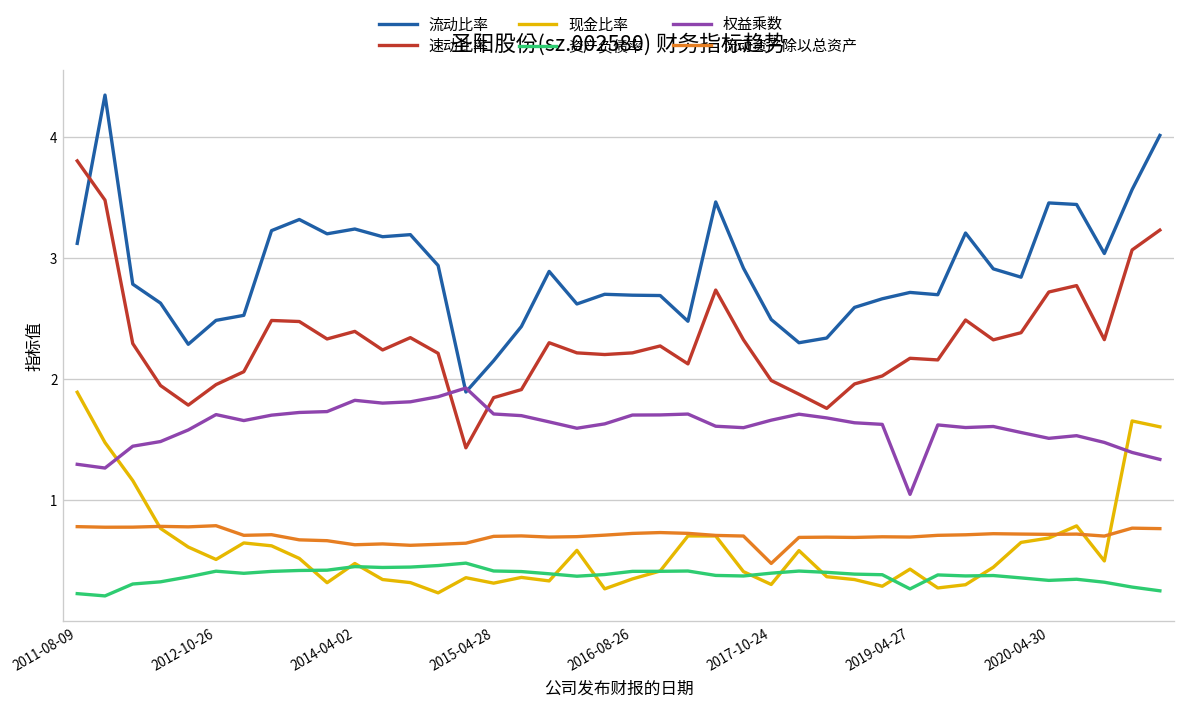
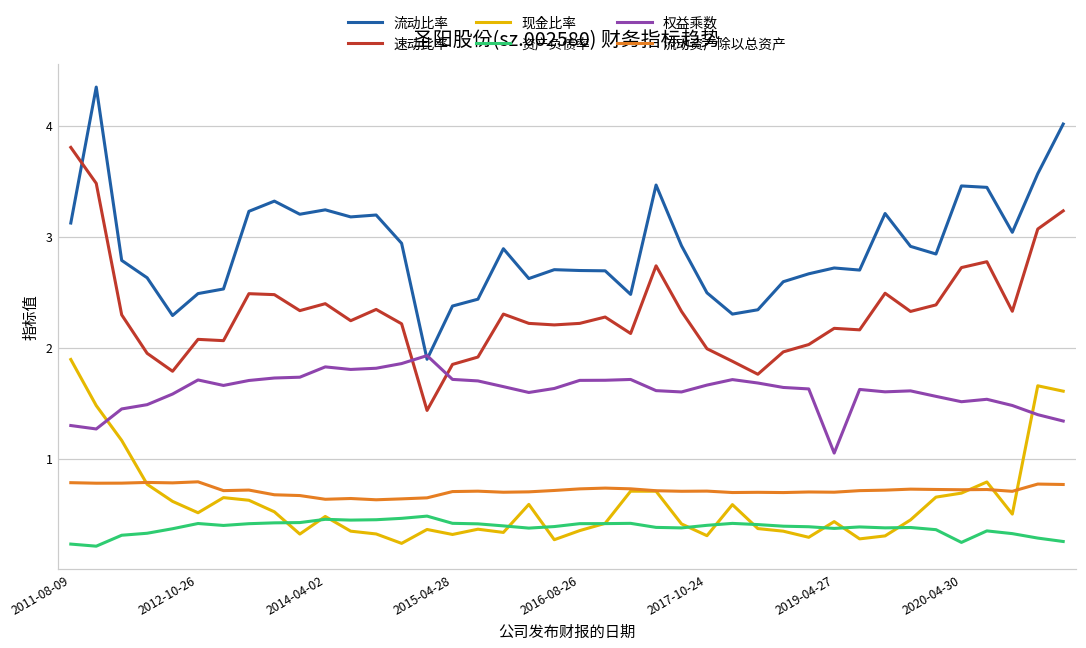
速动比率, 2012-10-26: 1.96 -> 2.07
流动比率, 2015-04-28: 2.15 -> 2.37
流动资产除以总资产, 2017-10-24: 0.48 -> 0.71
资产负债率, 2019-04-27: 0.27 -> 0.37
资产负债率, 2020-04-30: 0.34 -> 0.24
